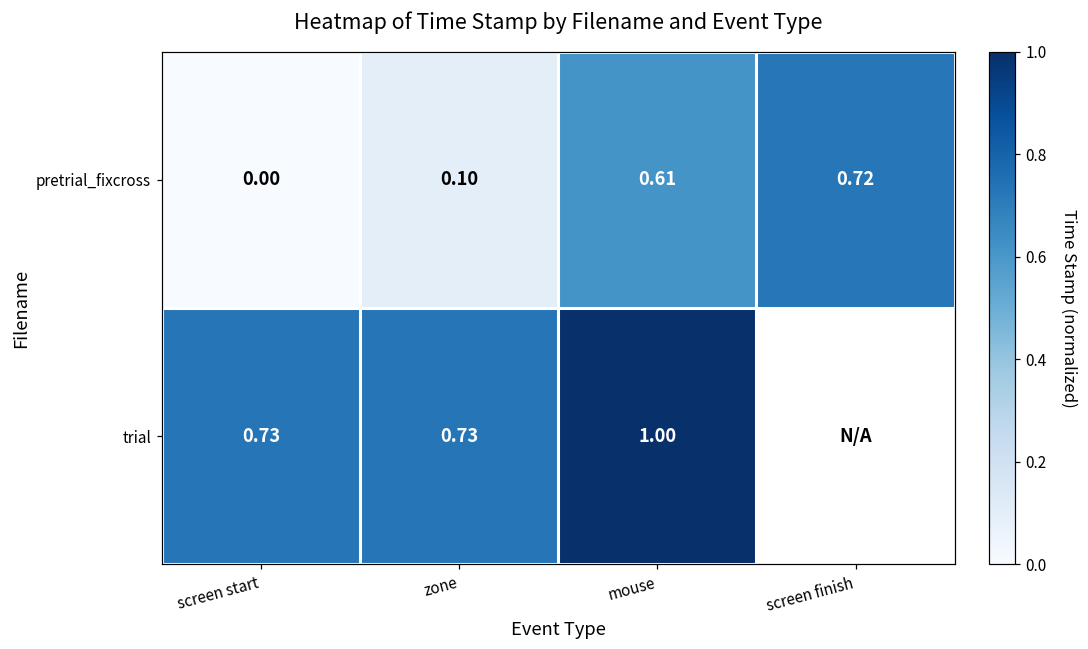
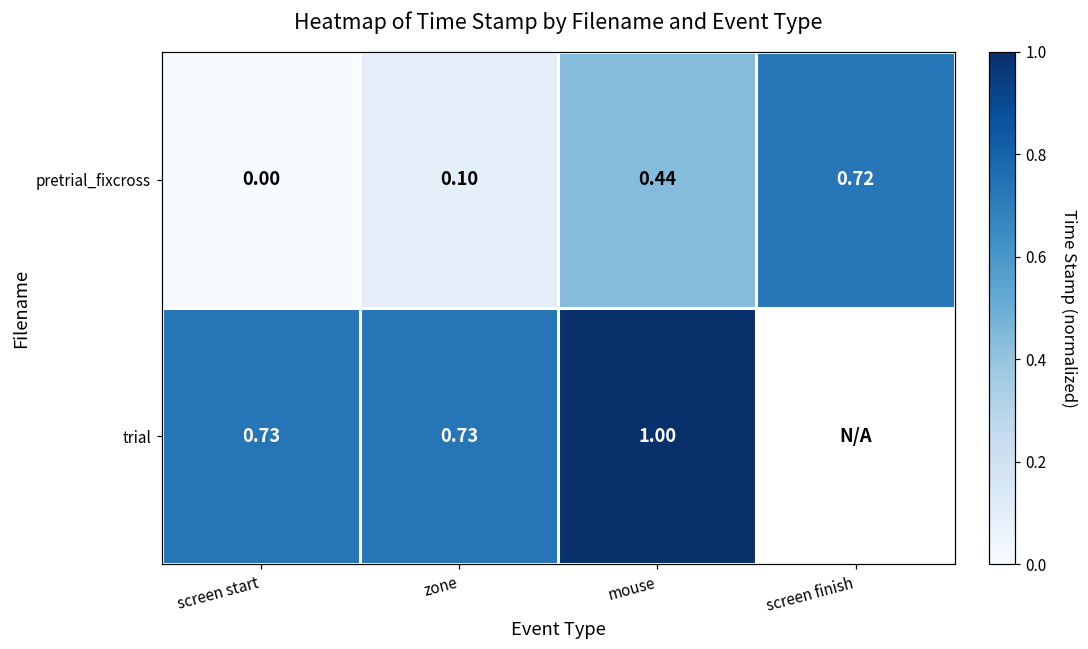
pretrial_fixcross, mouse: 0.61 -> 0.44
